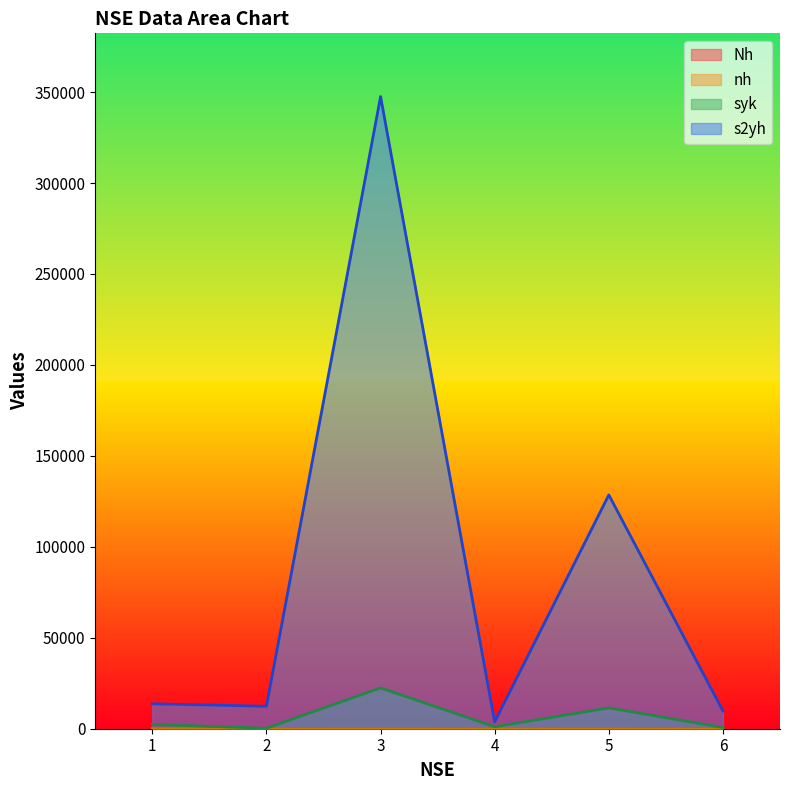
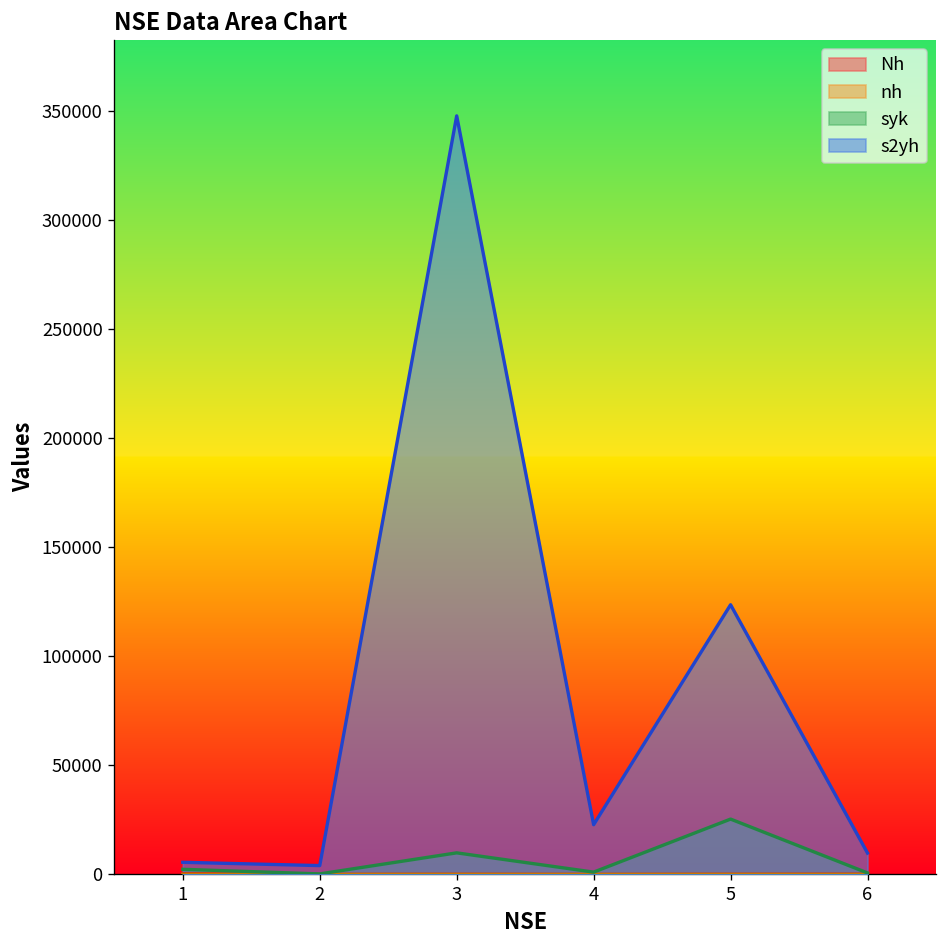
s2yh, 1: 14000 -> 6000
s2yh, 2: 12000 -> 4000
syk, 3: 22000 -> 10000
s2yh, 4: 4000 -> 23000
syk, 5: 11000 -> 25000
s2yh, 5: 129000 -> 124000
